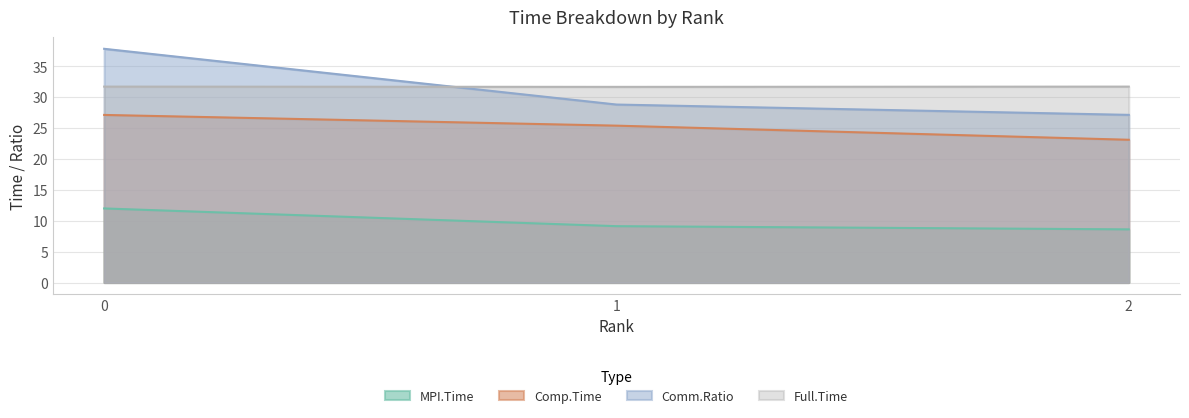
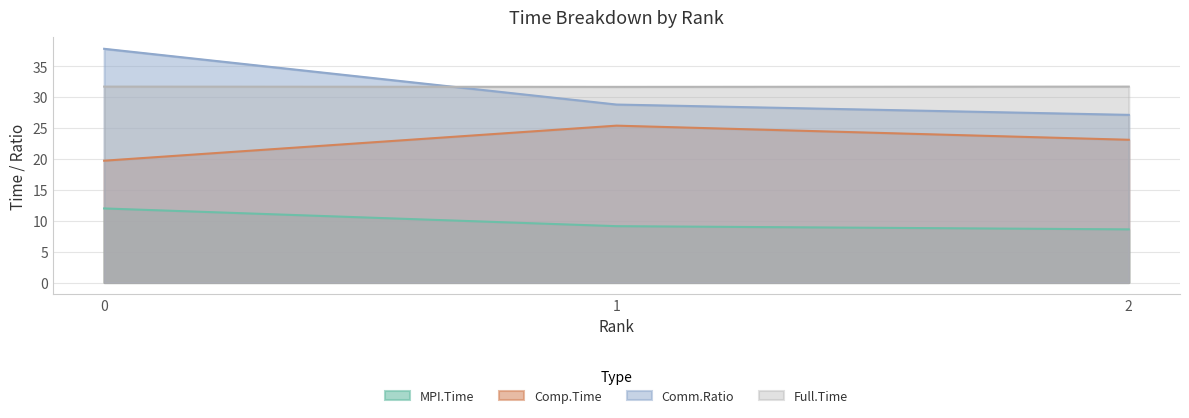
Comp.Time, 0: 27 -> 20
